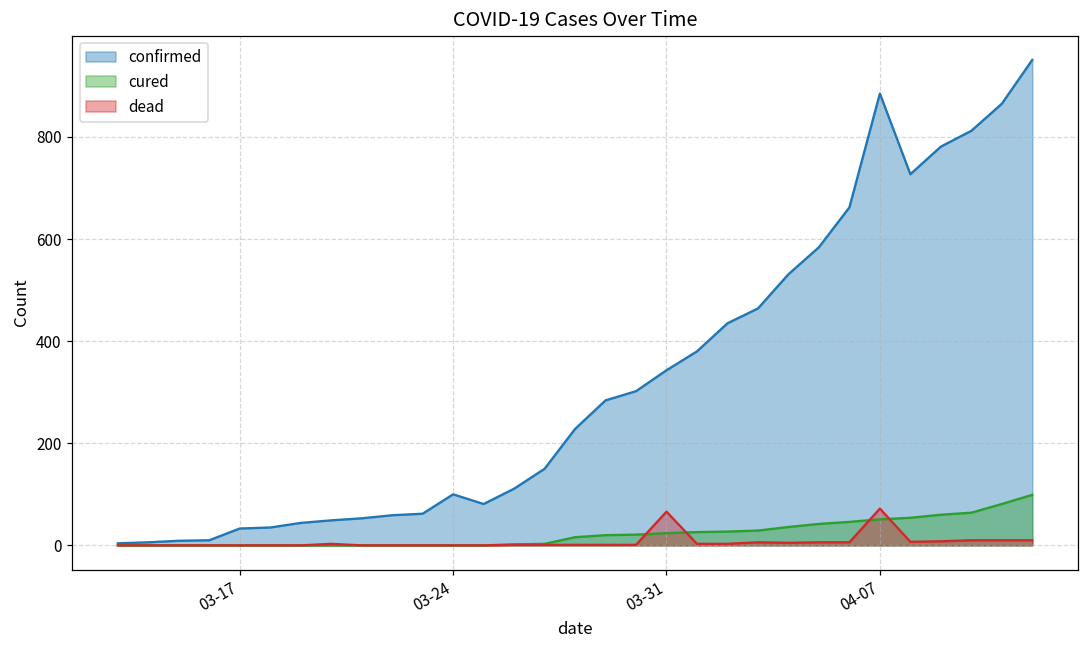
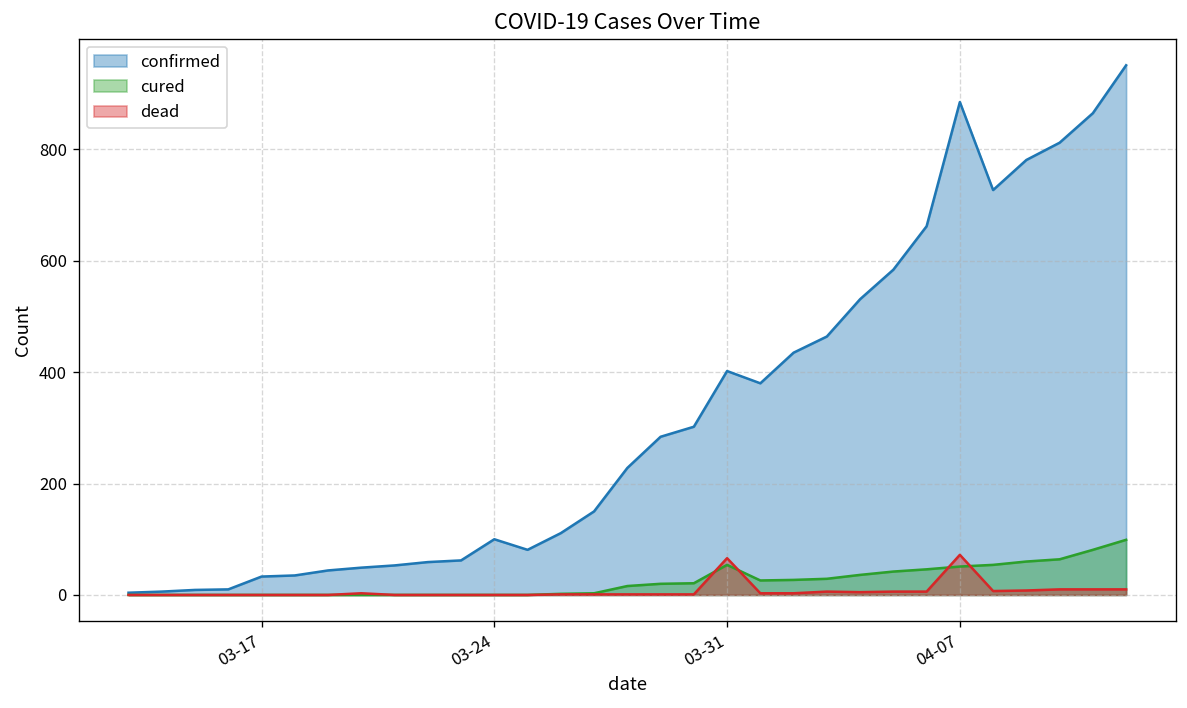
confirmed, 03-31: 340 -> 400
cured, 03-31: 20 -> 50
